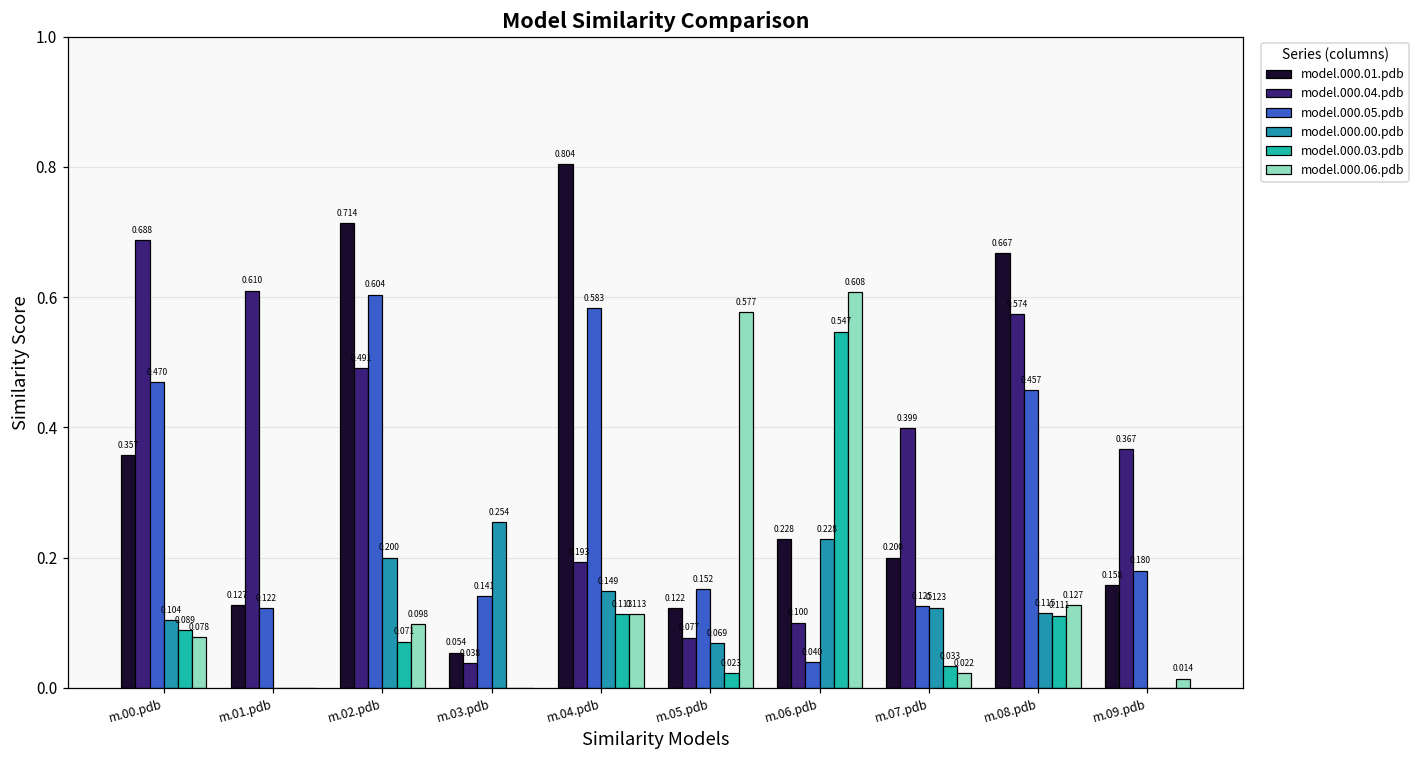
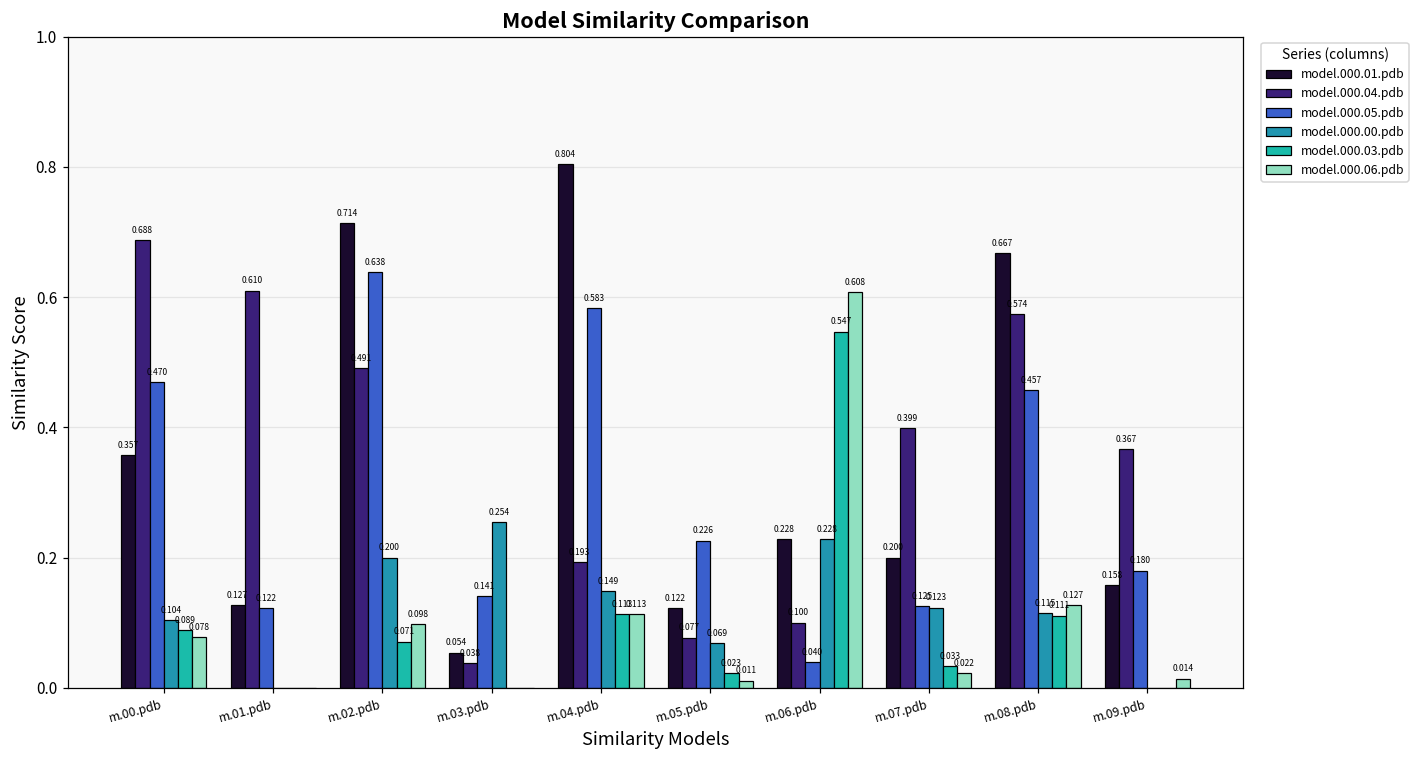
model.000.05.pdb, m.02.pdb: 0.604 -> 0.638
model.000.05.pdb, m.05.pdb: 0.152 -> 0.226
model.000.06.pdb, m.05.pdb: 0.577 -> 0.011
